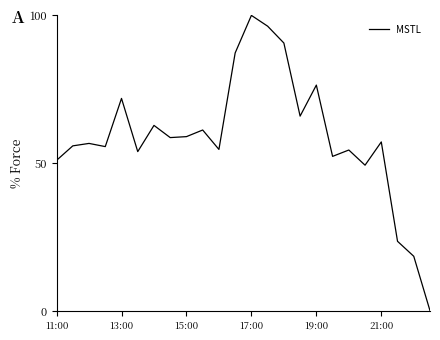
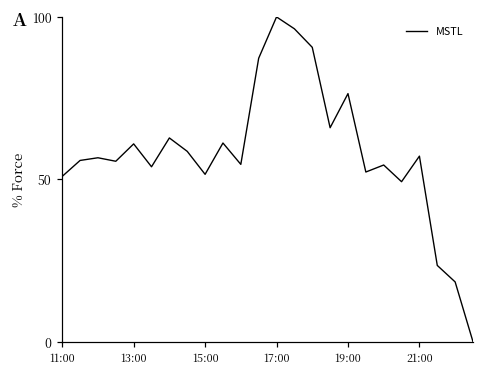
13:00: 72 -> 61
15:00: 59 -> 52
